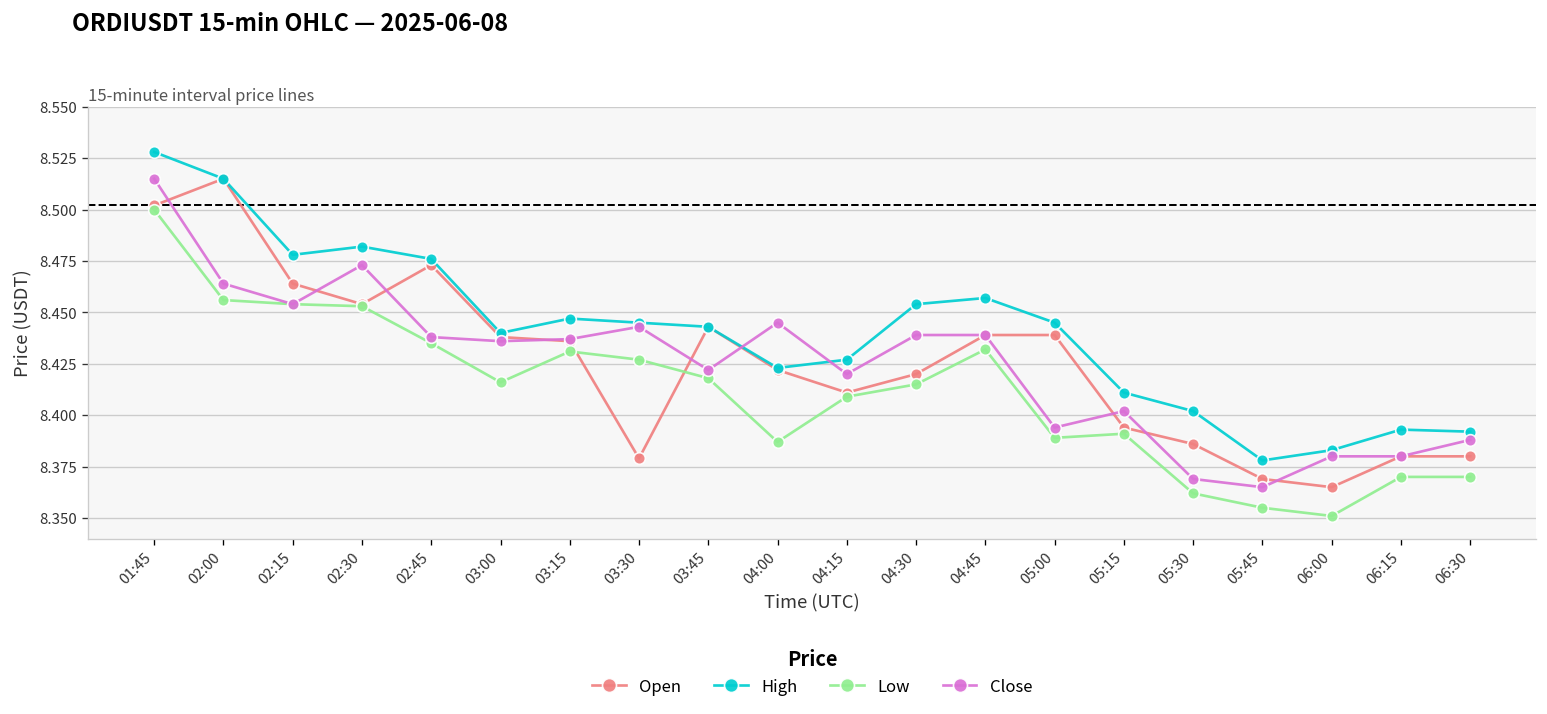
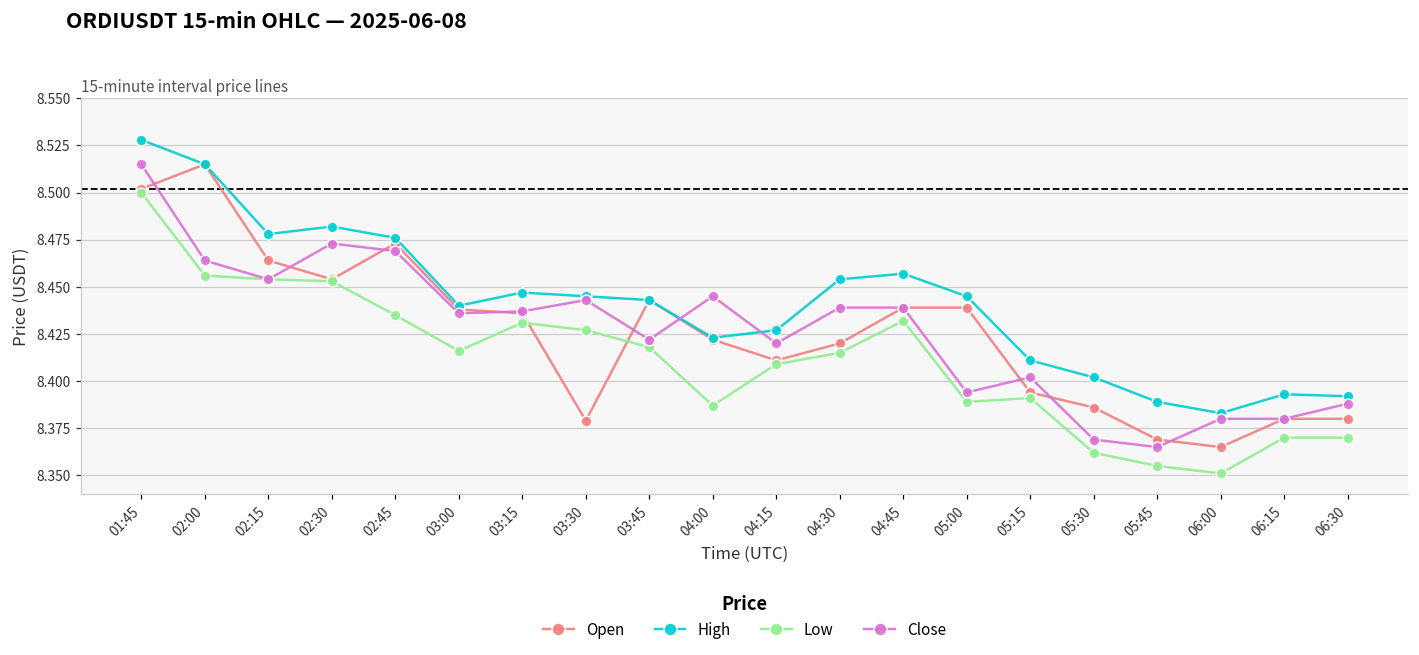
Close, 02:45: 8.438 -> 8.469
High, 05:45: 8.378 -> 8.389
